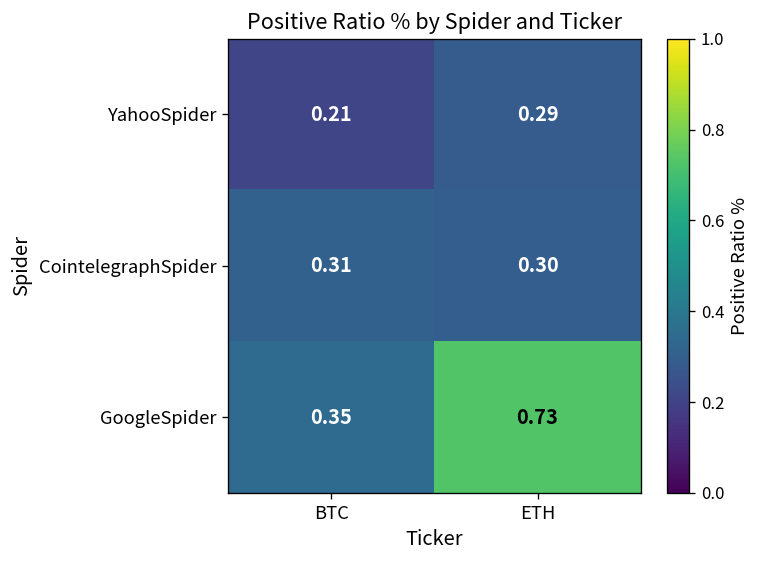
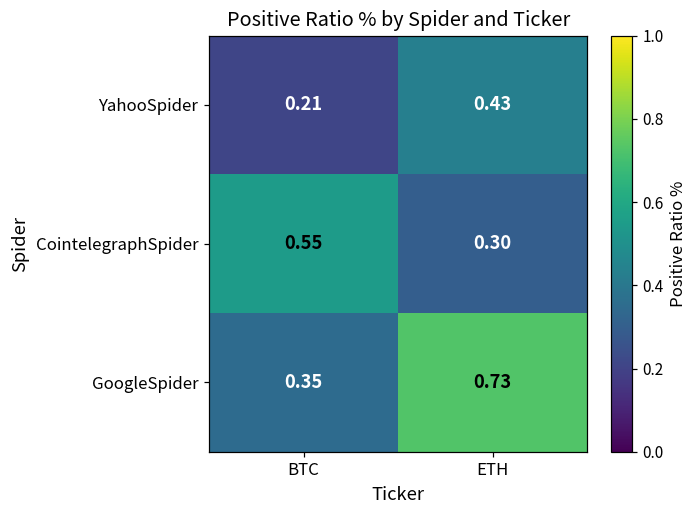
YahooSpider, ETH: 0.29 -> 0.43
CointelegraphSpider, BTC: 0.31 -> 0.55
